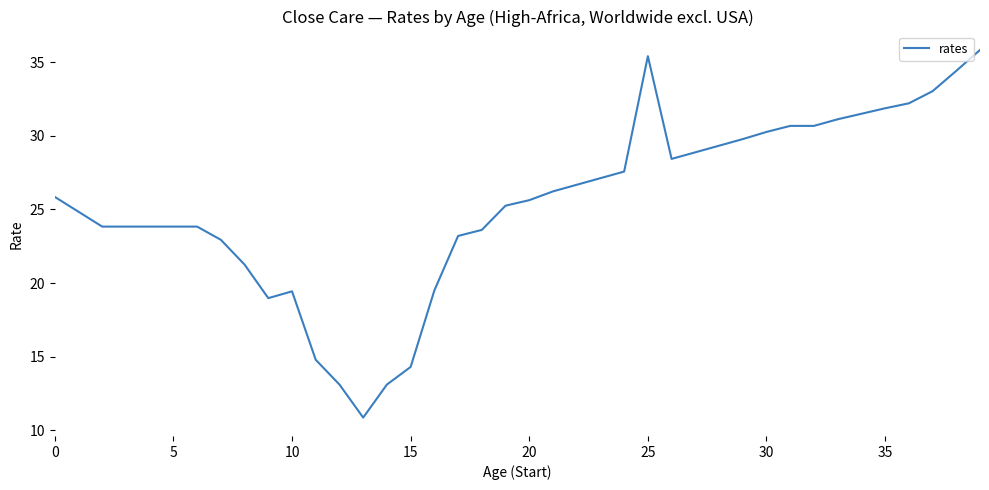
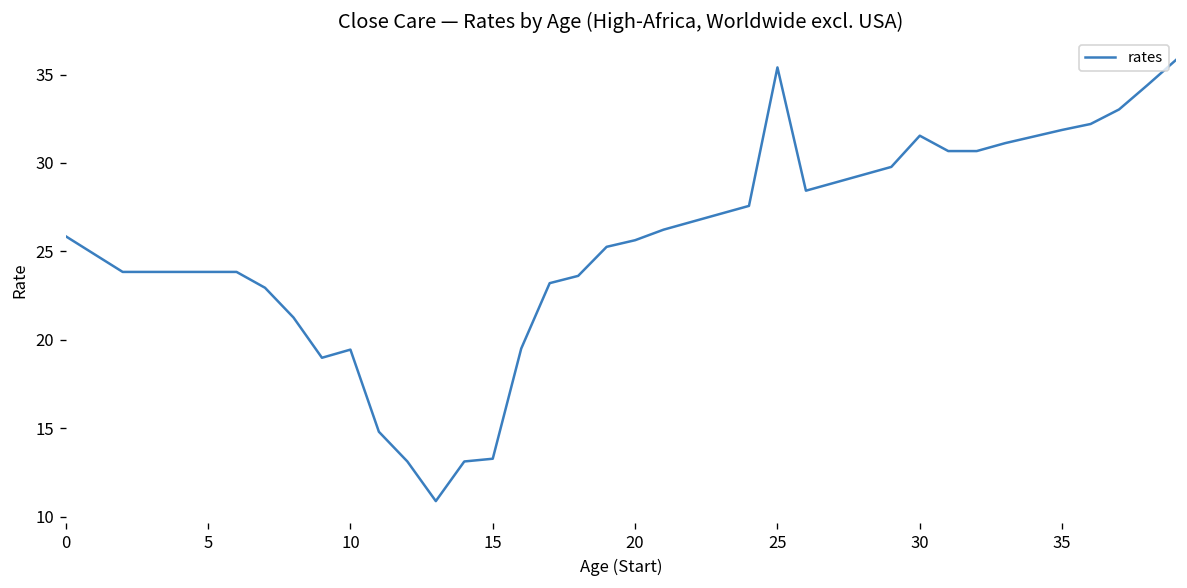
15: 14.3 -> 13.3
30: 30.3 -> 31.5
